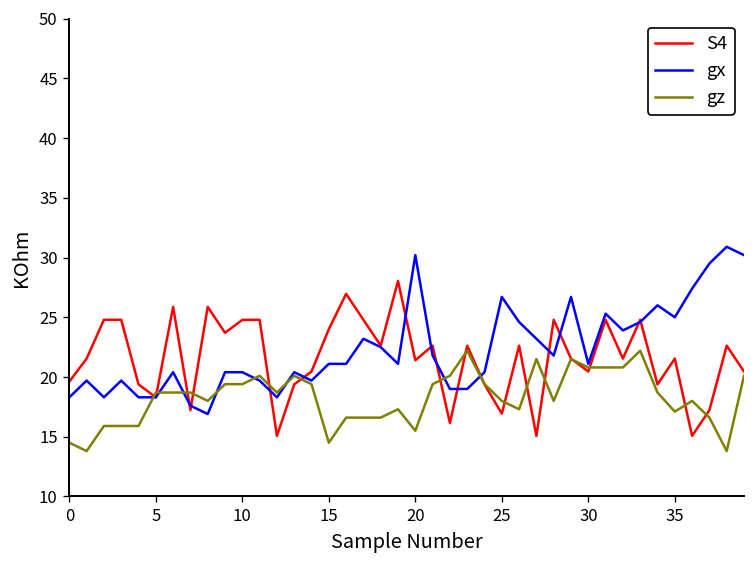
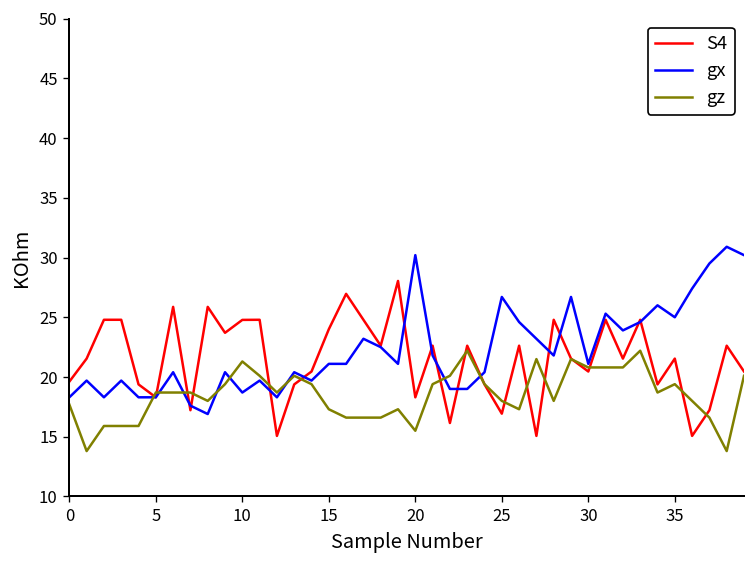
gz, 0: 15 -> 18
gx, 10: 20 -> 19
gz, 10: 19 -> 21
gz, 15: 15 -> 17
S4, 20: 21 -> 18
gz, 35: 17 -> 19
